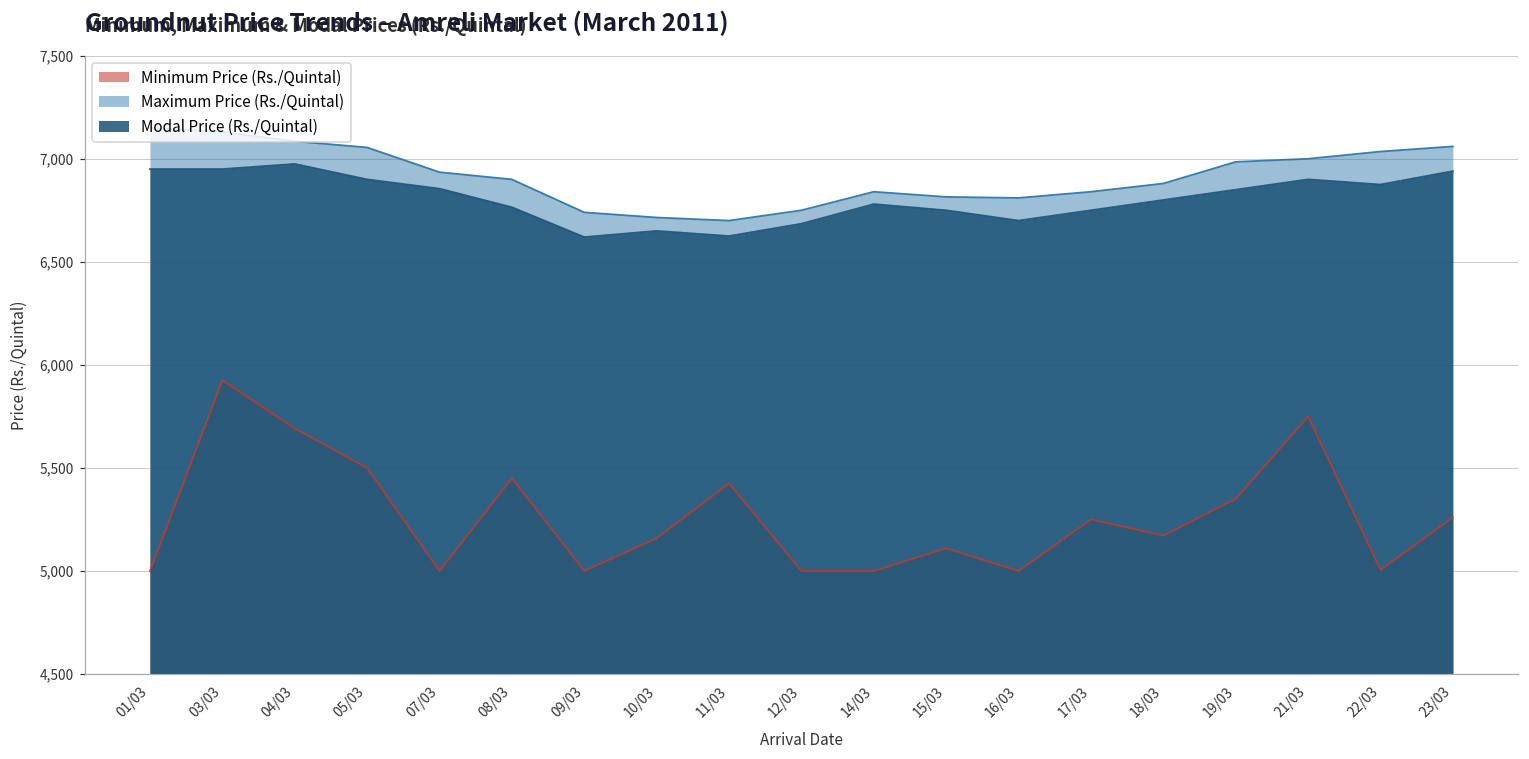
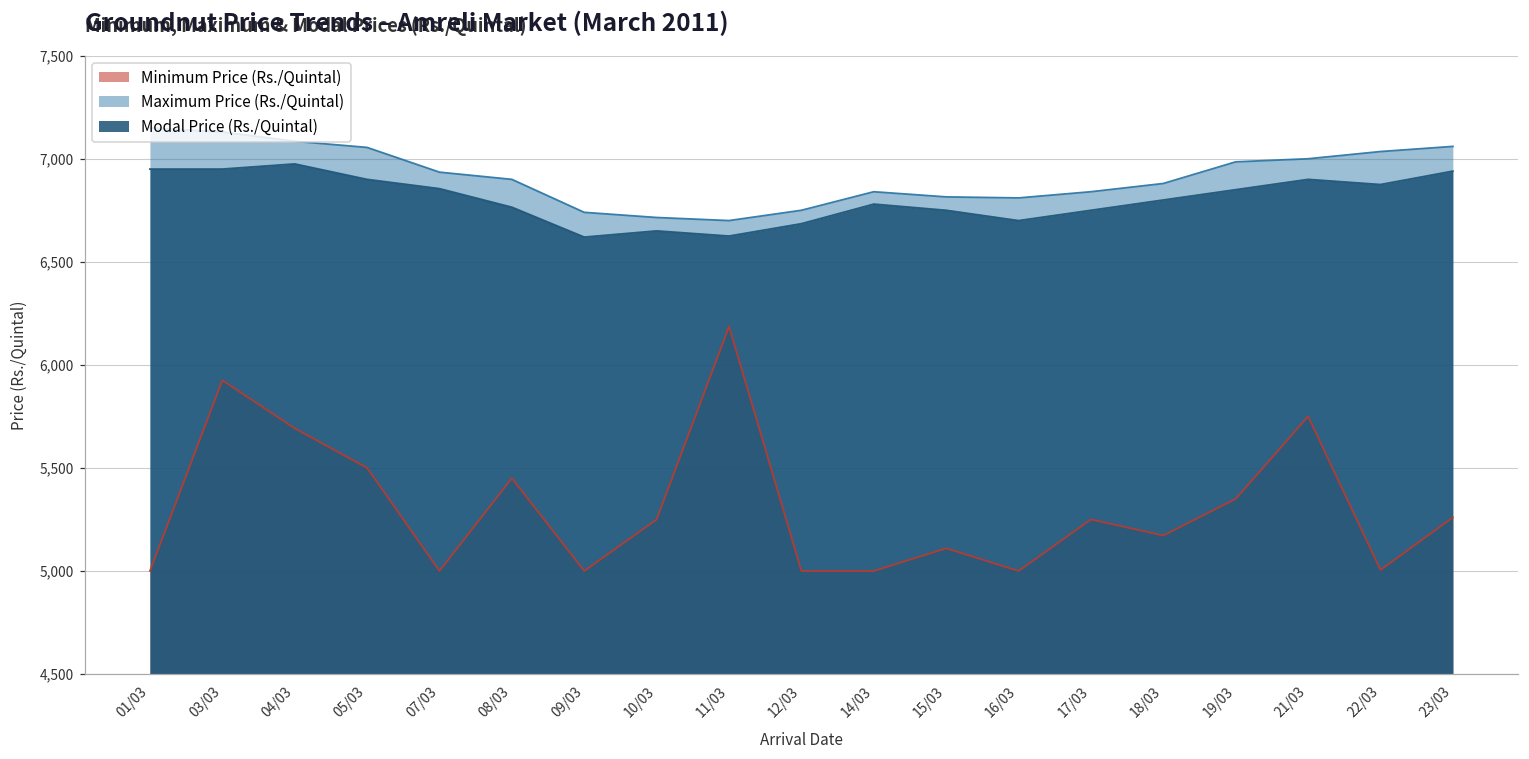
Minimum Price (Rs./Quintal), 10/03: 5,160 -> 5,250
Minimum Price (Rs./Quintal), 11/03: 5,430 -> 6,190
